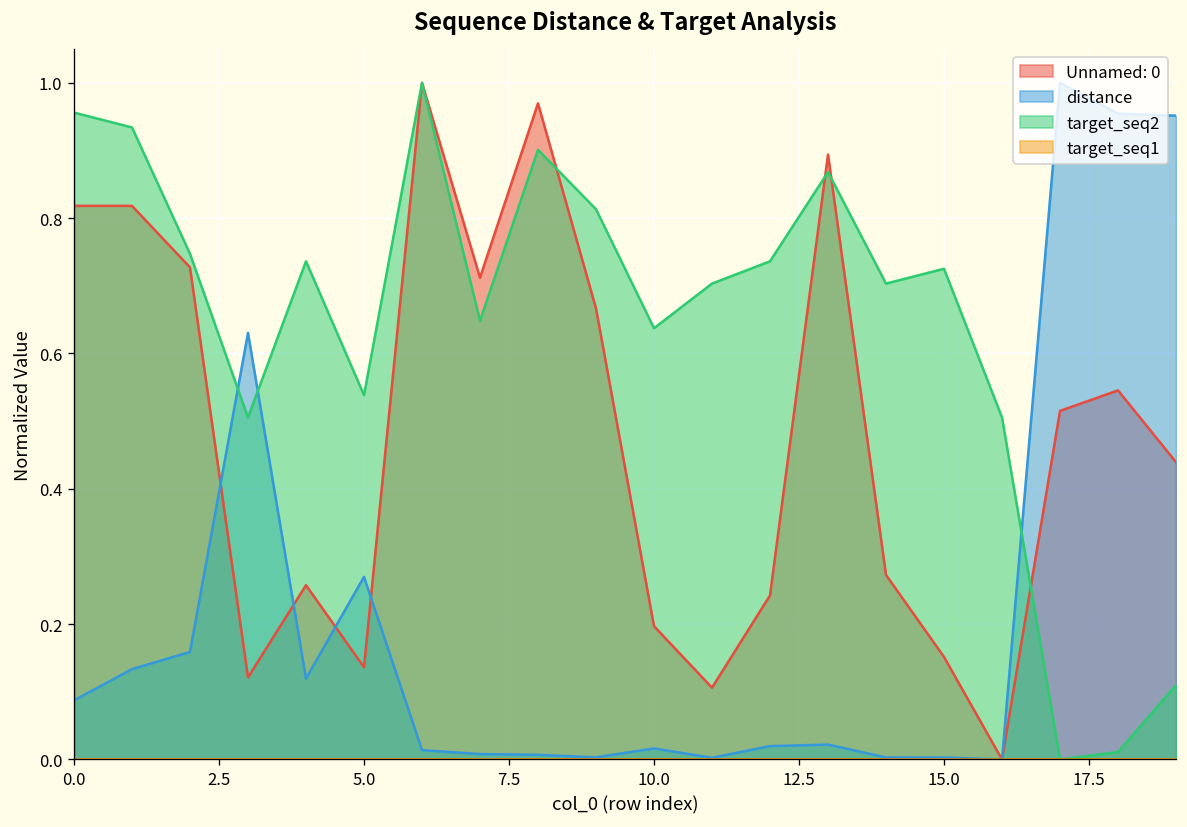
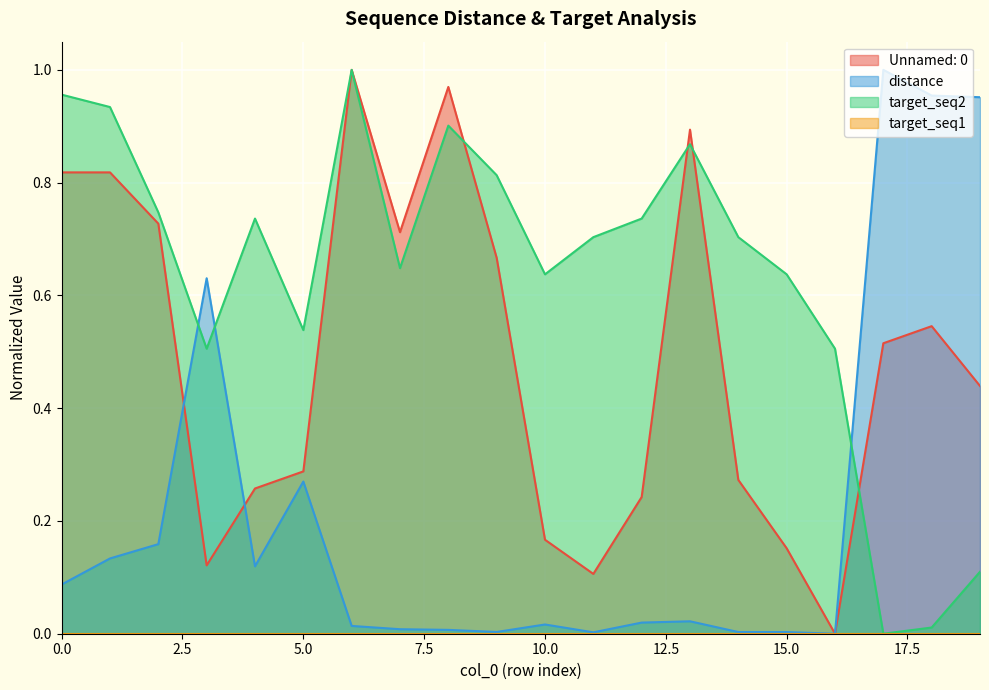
Unnamed: 0, 5.0: 0.14 -> 0.29
Unnamed: 0, 10.0: 0.20 -> 0.17
target_seq2, 15.0: 0.73 -> 0.64
